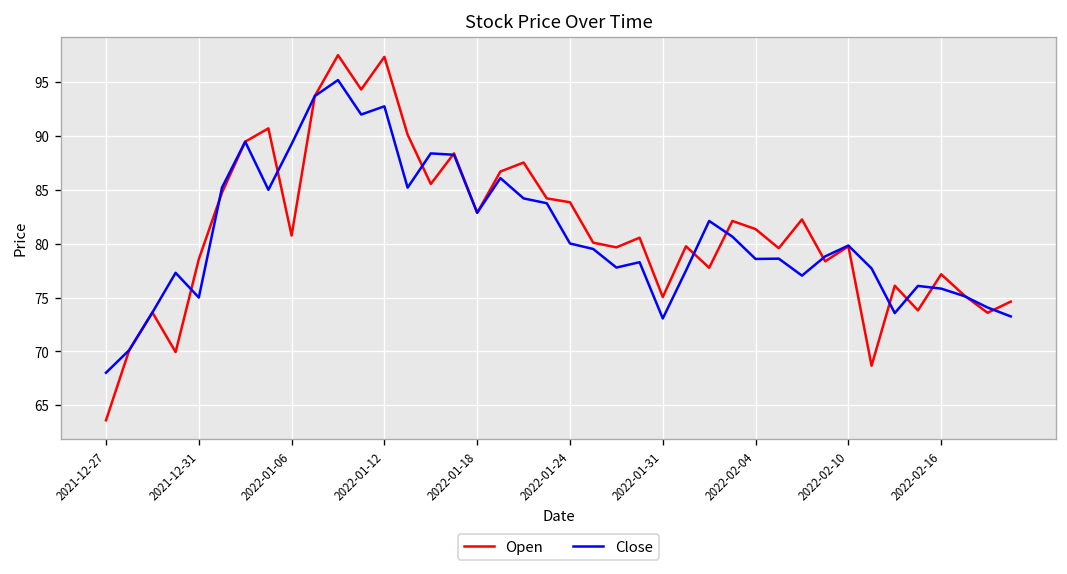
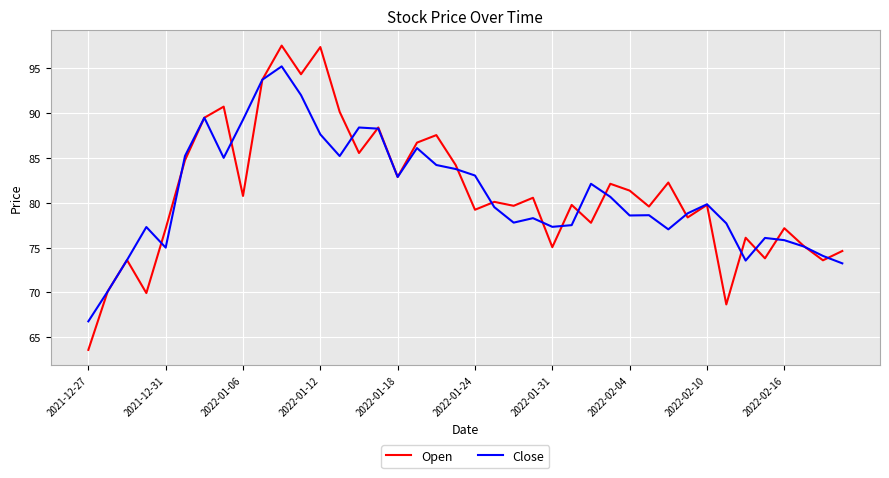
Close, 2021-12-27: 68 -> 67
Open, 2021-12-31: 79 -> 77
Close, 2022-01-12: 93 -> 88
Open, 2022-01-24: 84 -> 79
Close, 2022-01-24: 80 -> 83
Close, 2022-01-31: 73 -> 77
